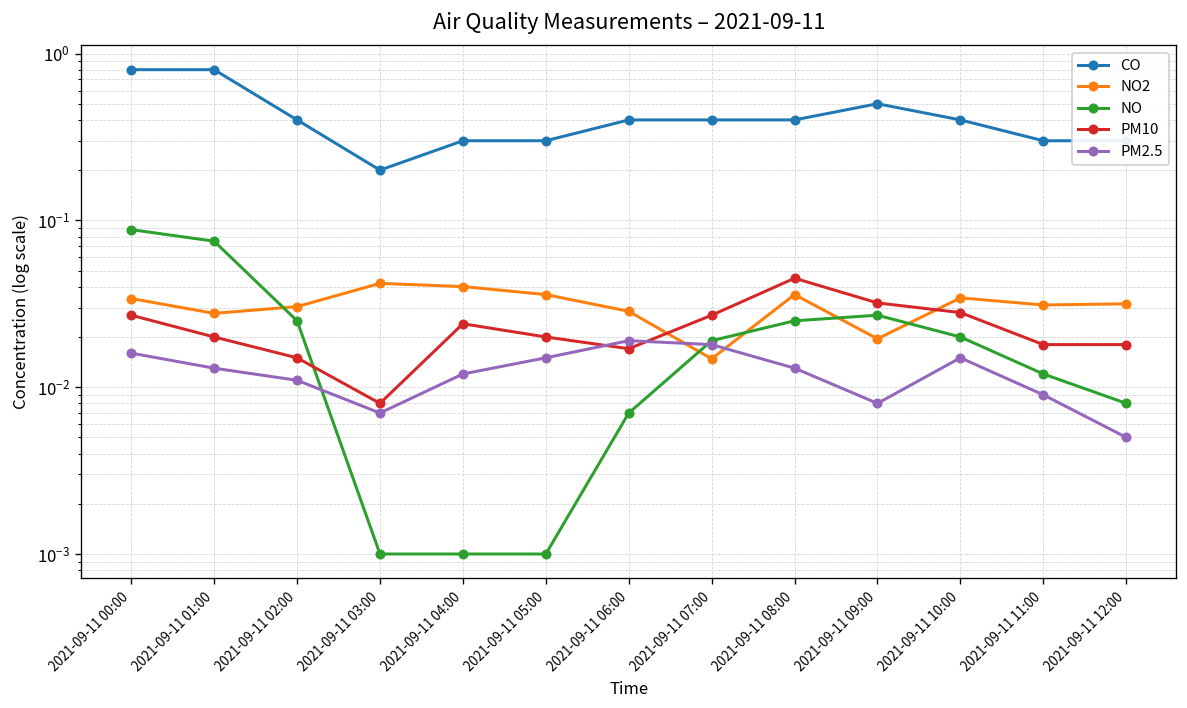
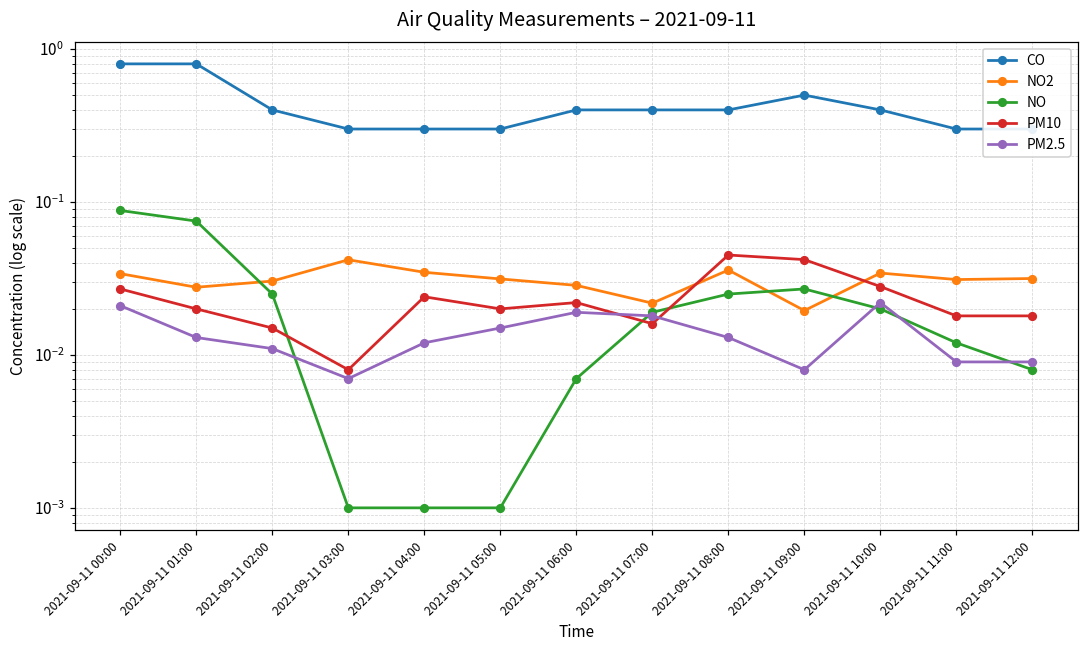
PM2.5, 2021-09-11 00:00: 0.016 -> 0.021
CO, 2021-09-11 03:00: 0.2 -> 0.3
NO2, 2021-09-11 04:00: 0.040 -> 0.035
NO2, 2021-09-11 05:00: 0.036 -> 0.031
PM10, 2021-09-11 06:00: 0.017 -> 0.022
NO2, 2021-09-11 07:00: 0.015 -> 0.022
PM10, 2021-09-11 07:00: 0.027 -> 0.016
PM10, 2021-09-11 09:00: 0.032 -> 0.042
PM2.5, 2021-09-11 10:00: 0.015 -> 0.022
PM2.5, 2021-09-11 12:00: 0.005 -> 0.009
